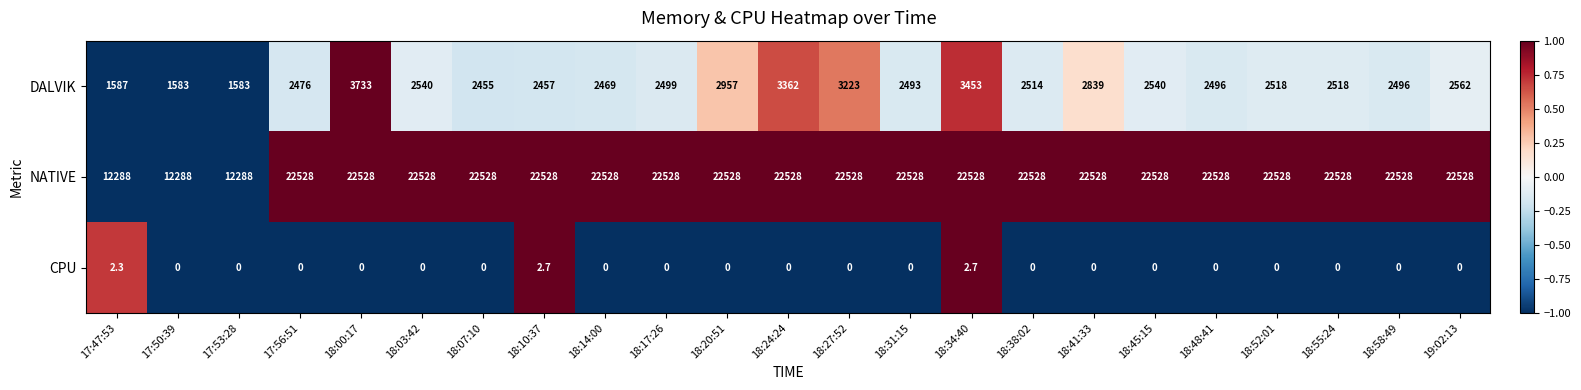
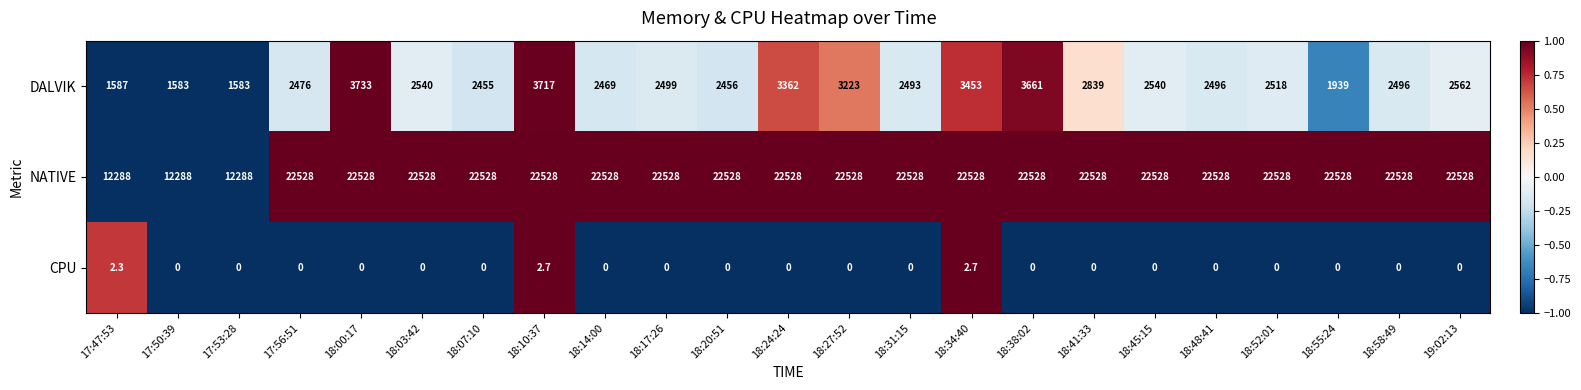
DALVIK, 18:10:37: 2457 -> 3717
DALVIK, 18:20:51: 2957 -> 2456
DALVIK, 18:38:02: 2514 -> 3661
DALVIK, 18:55:24: 2518 -> 1939
